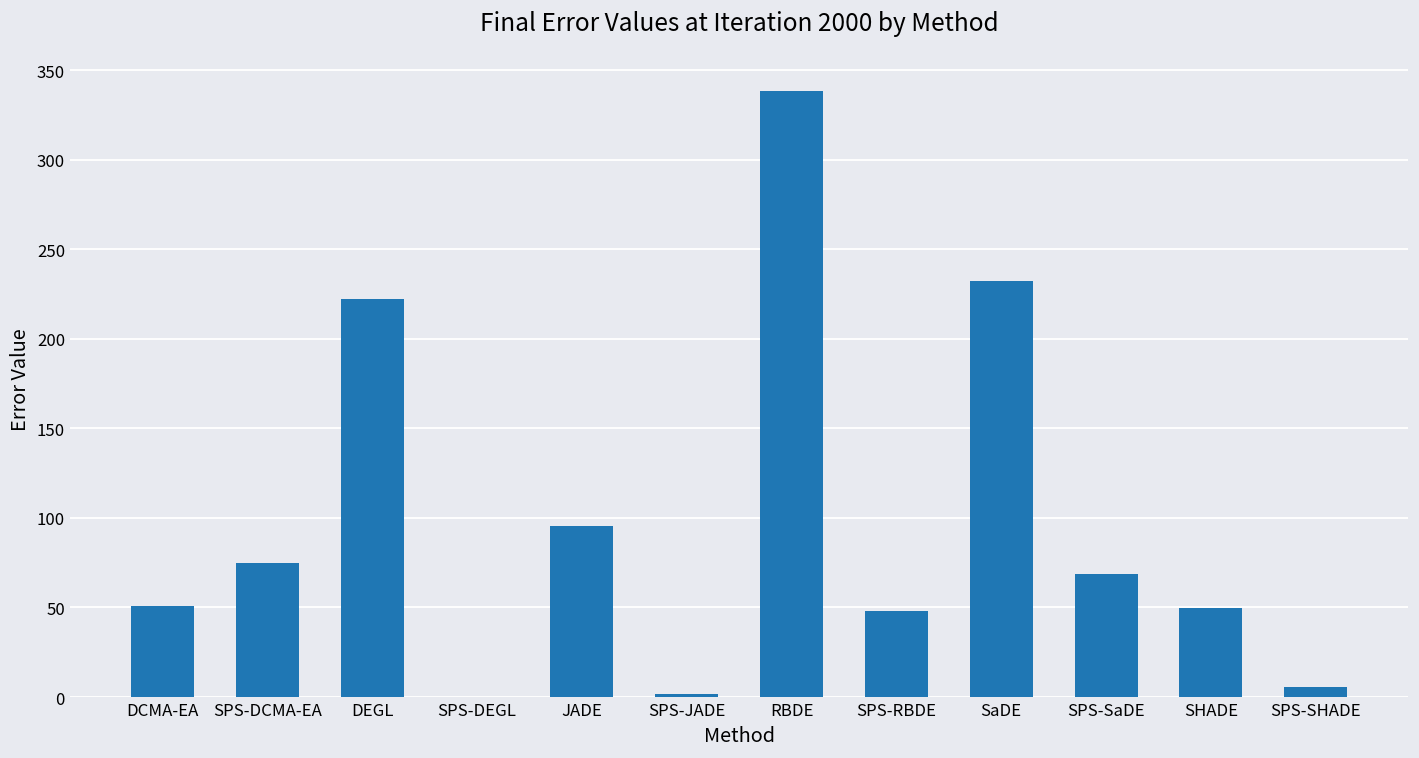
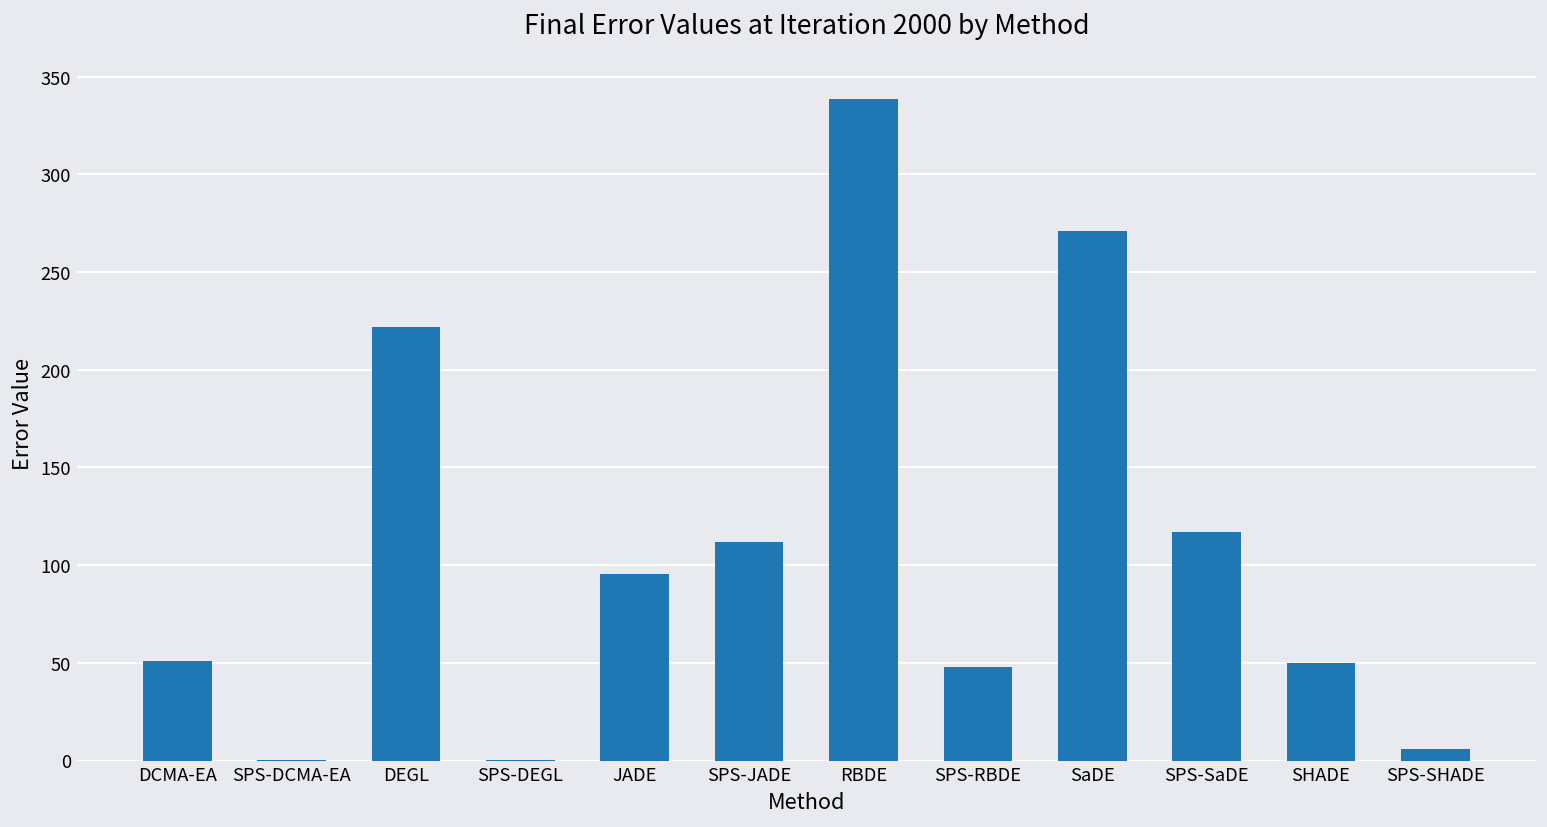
SPS-DCMA-EA: 75 -> 0
SPS-JADE: 2 -> 112
SaDE: 232 -> 271
SPS-SaDE: 69 -> 117
